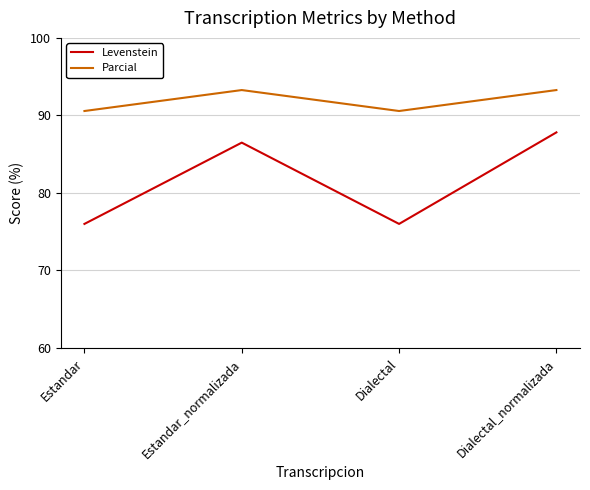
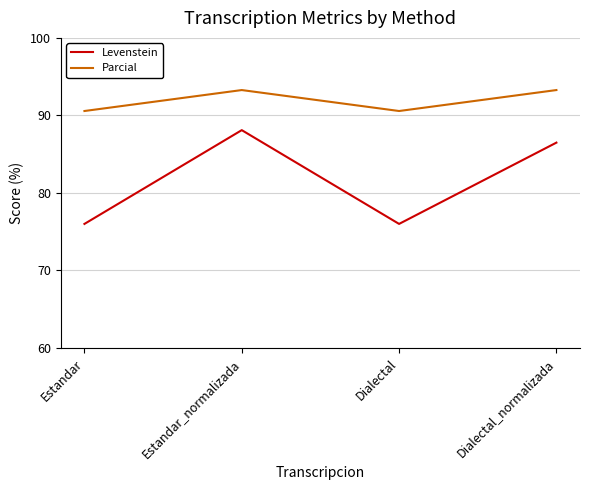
Levenstein, Estandar_normalizada: 86 -> 88
Levenstein, Dialectal_normalizada: 88 -> 86
